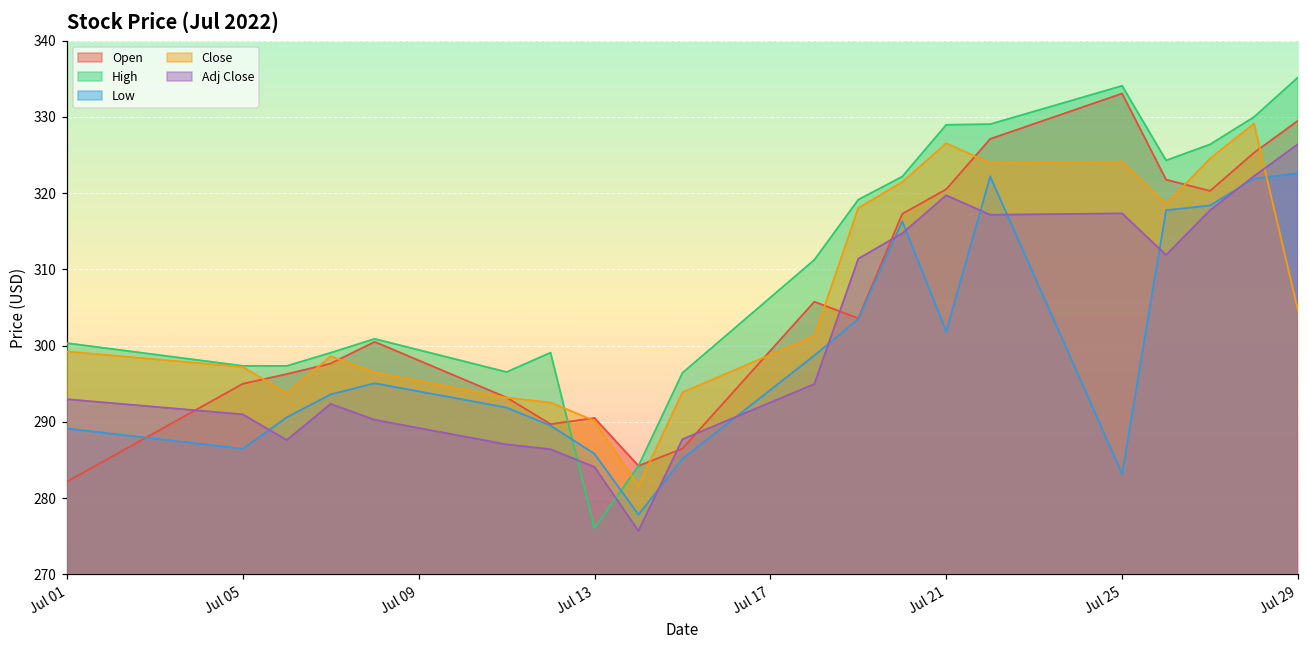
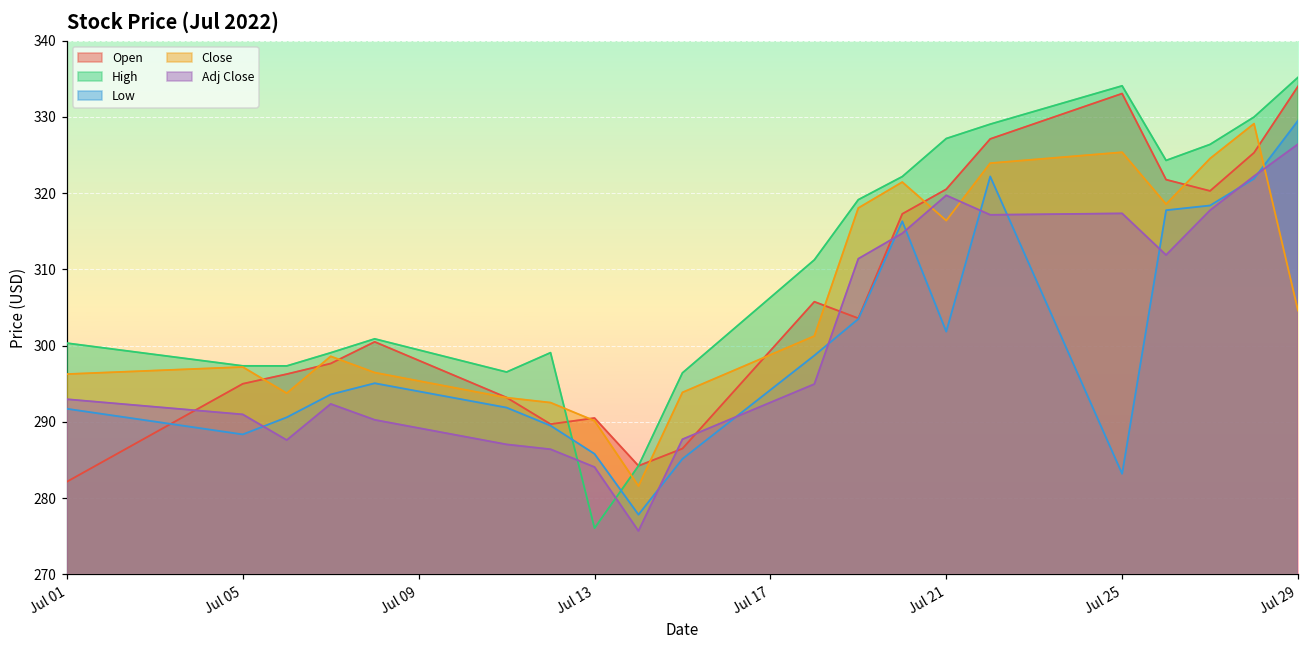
Low, Jul 01: 289 -> 292
Close, Jul 01: 299 -> 296
Low, Jul 05: 286 -> 288
High, Jul 21: 329 -> 327
Close, Jul 21: 327 -> 316
Close, Jul 25: 324 -> 325
Open, Jul 29: 330 -> 334
Low, Jul 29: 323 -> 330
